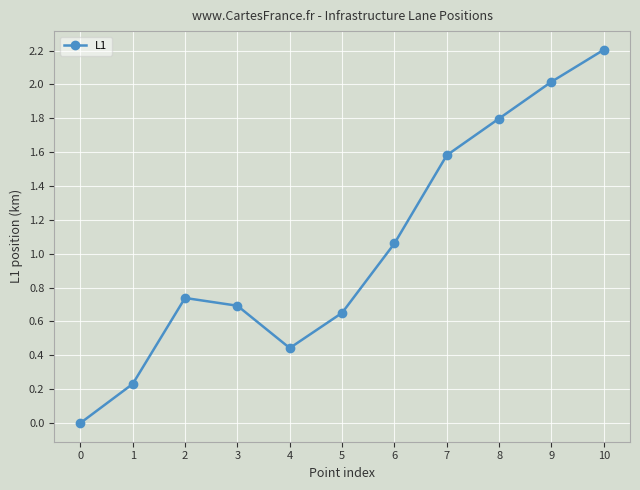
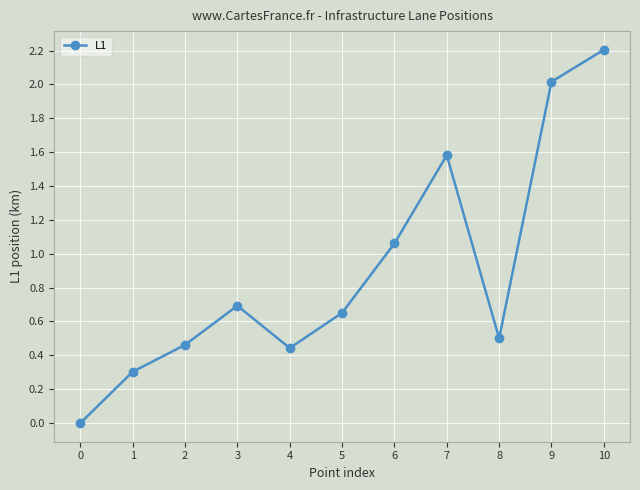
1: 0.23 -> 0.30
2: 0.74 -> 0.46
8: 1.80 -> 0.50
